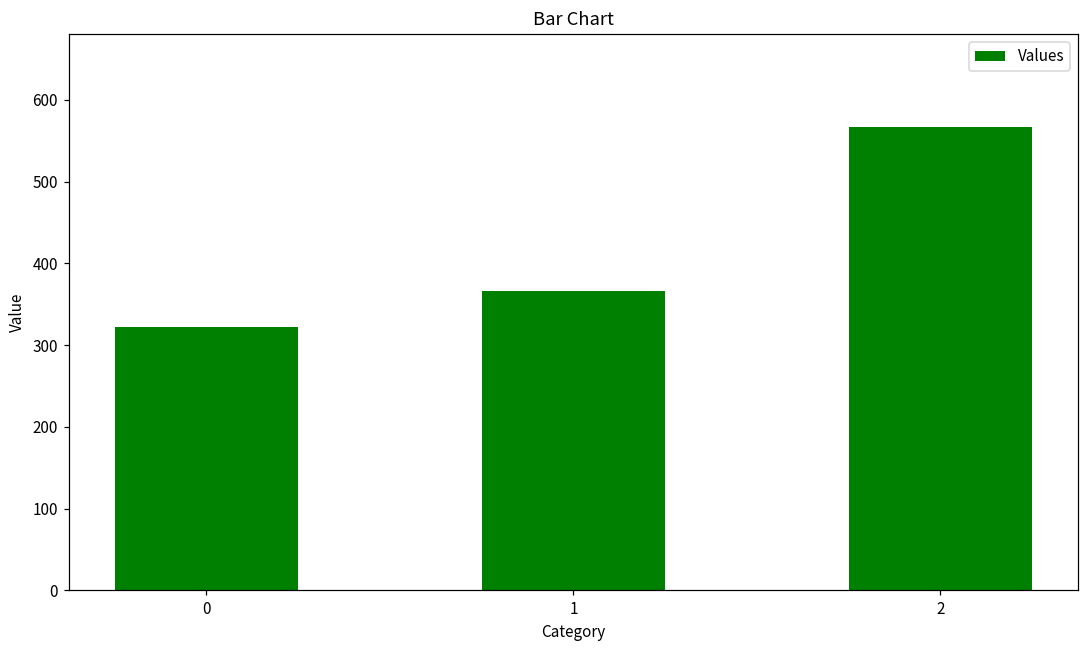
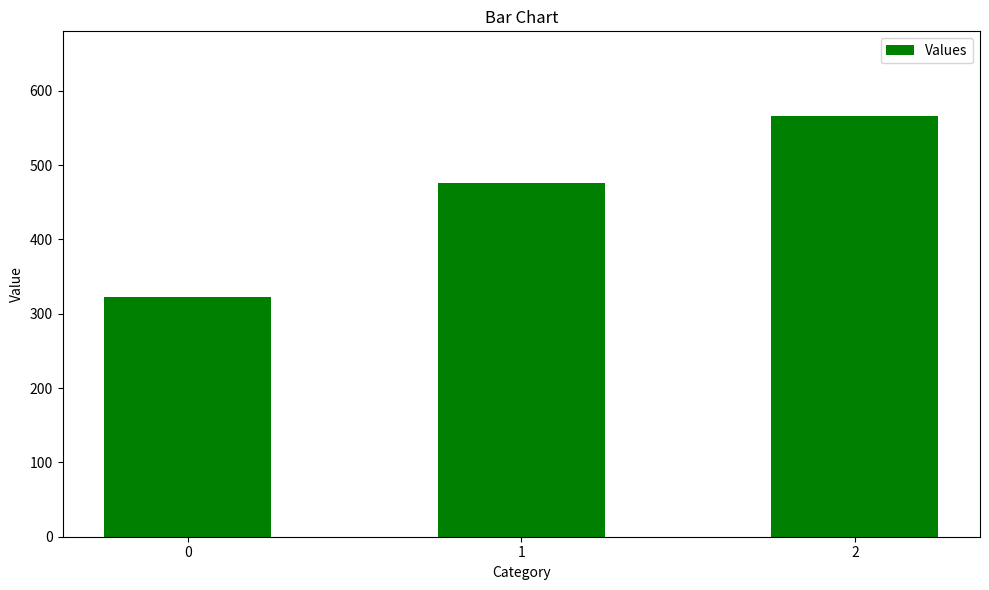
1: 370 -> 480
